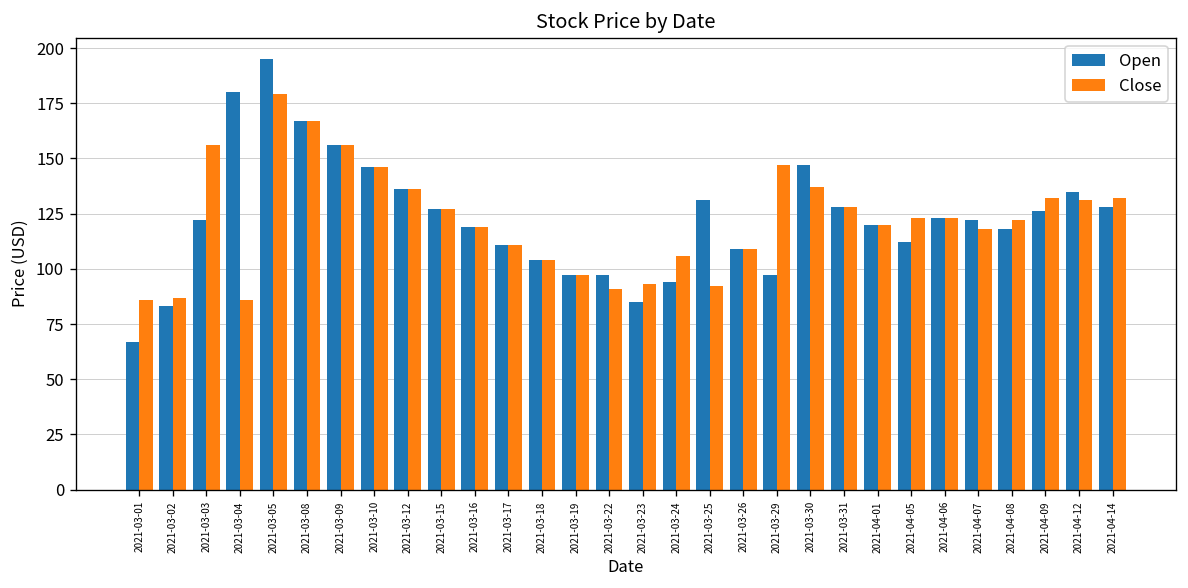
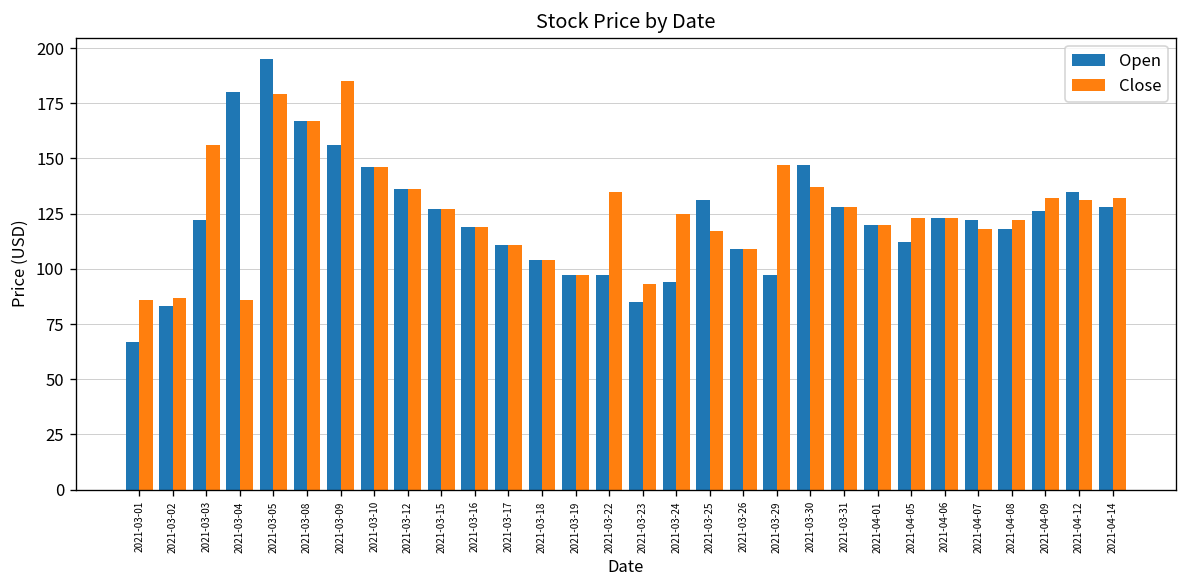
Close, 2021-03-09: 156 -> 185
Close, 2021-03-22: 91 -> 135
Close, 2021-03-24: 106 -> 125
Close, 2021-03-25: 92 -> 117
